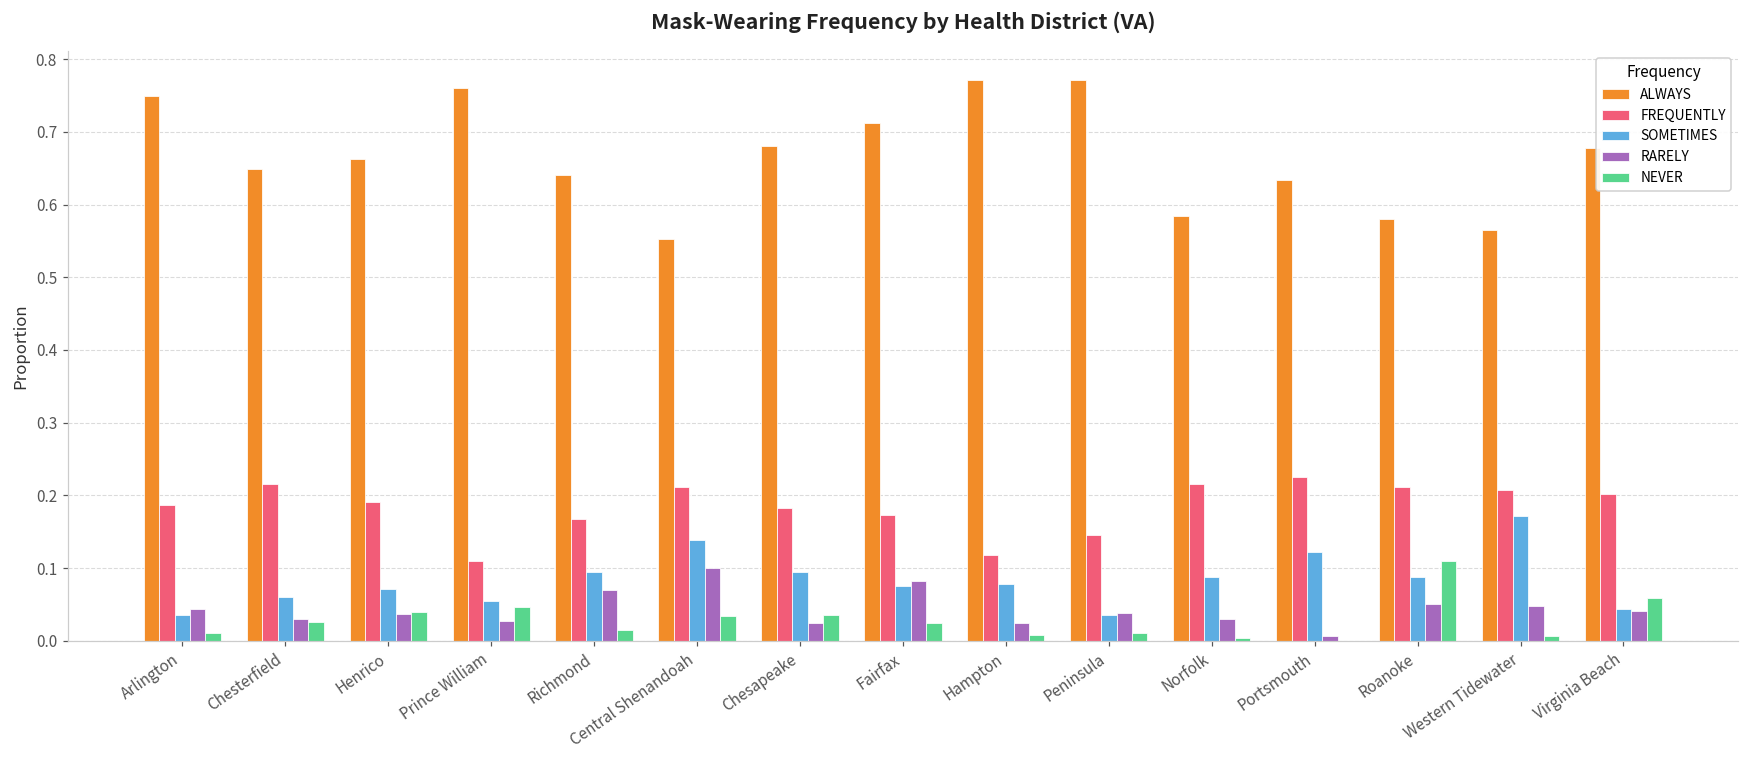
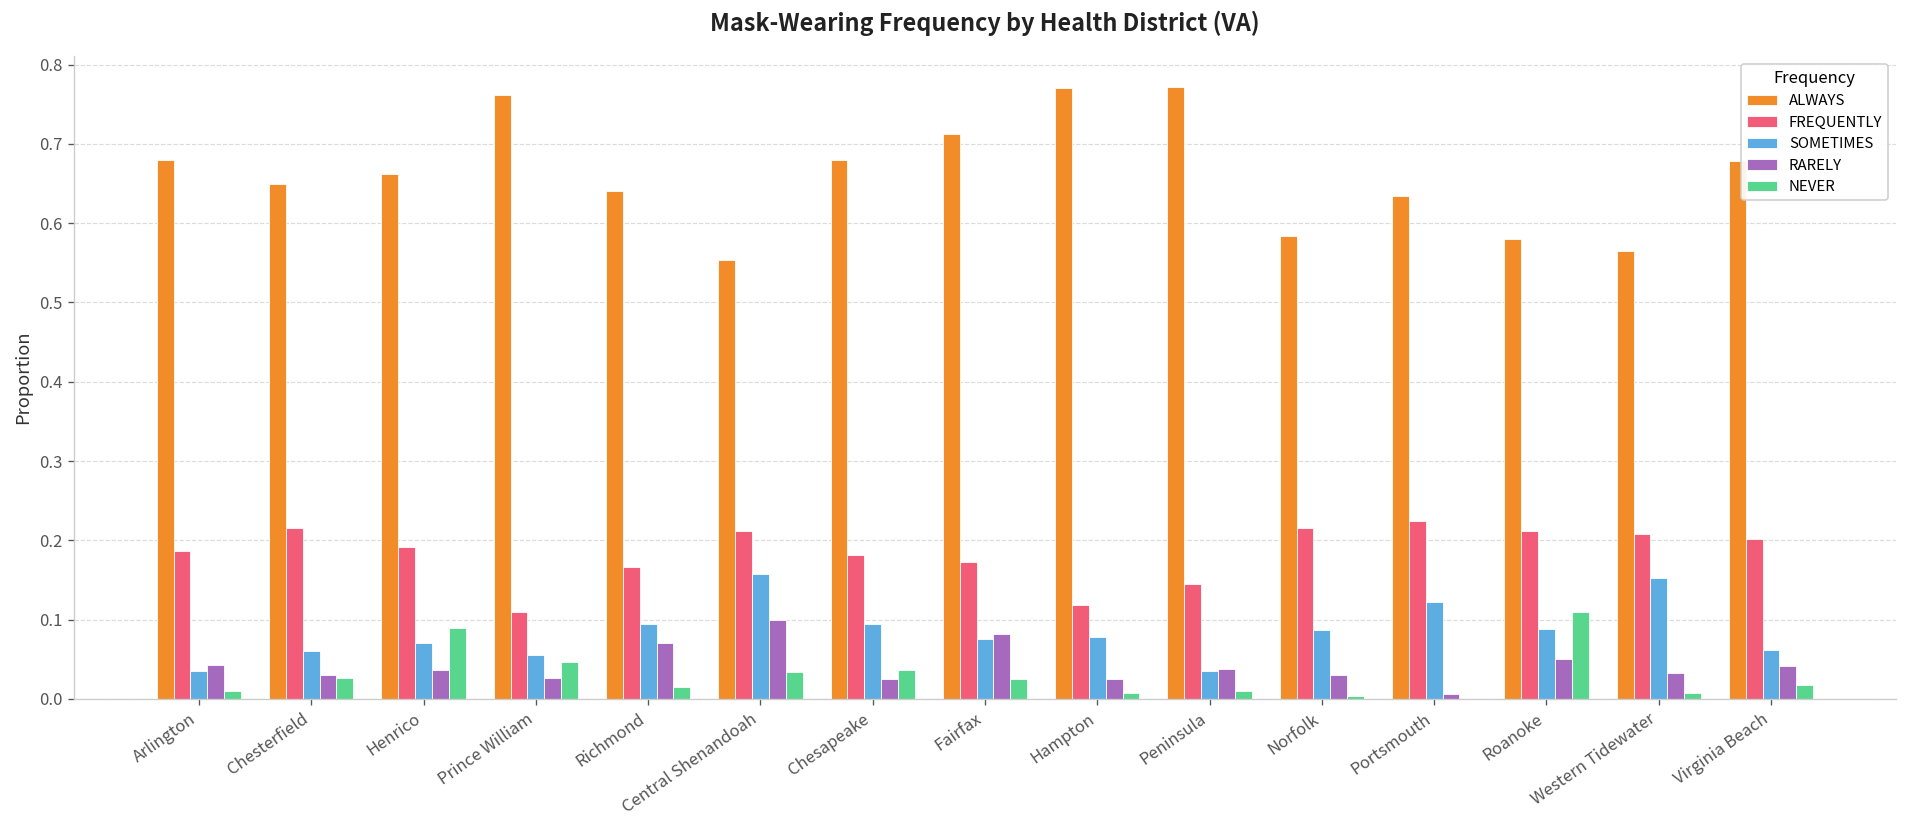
ALWAYS, Arlington: 0.75 -> 0.68
NEVER, Henrico: 0.04 -> 0.09
SOMETIMES, Central Shenandoah: 0.14 -> 0.16
SOMETIMES, Western Tidewater: 0.17 -> 0.15
RARELY, Western Tidewater: 0.05 -> 0.03
SOMETIMES, Virginia Beach: 0.04 -> 0.06
NEVER, Virginia Beach: 0.06 -> 0.02
